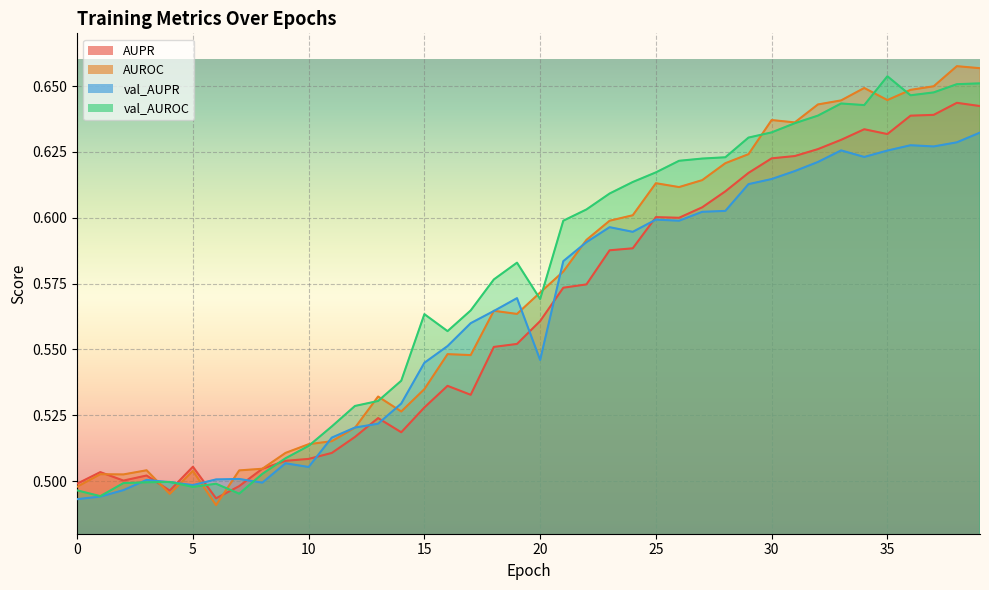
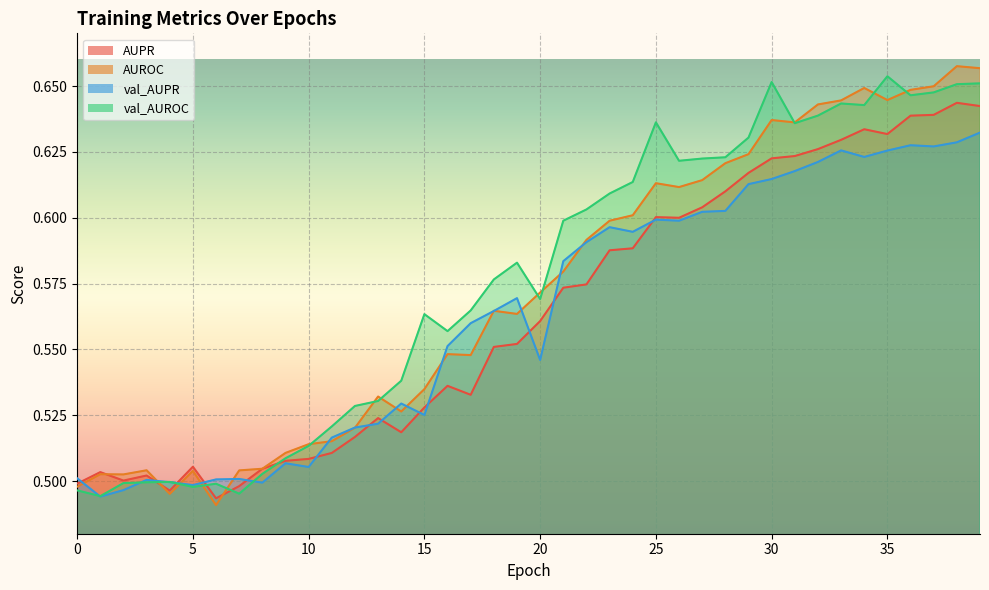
val_AUPR, 0: 0.493 -> 0.501
val_AUPR, 15: 0.545 -> 0.525
val_AUROC, 25: 0.617 -> 0.636
val_AUROC, 30: 0.632 -> 0.652
